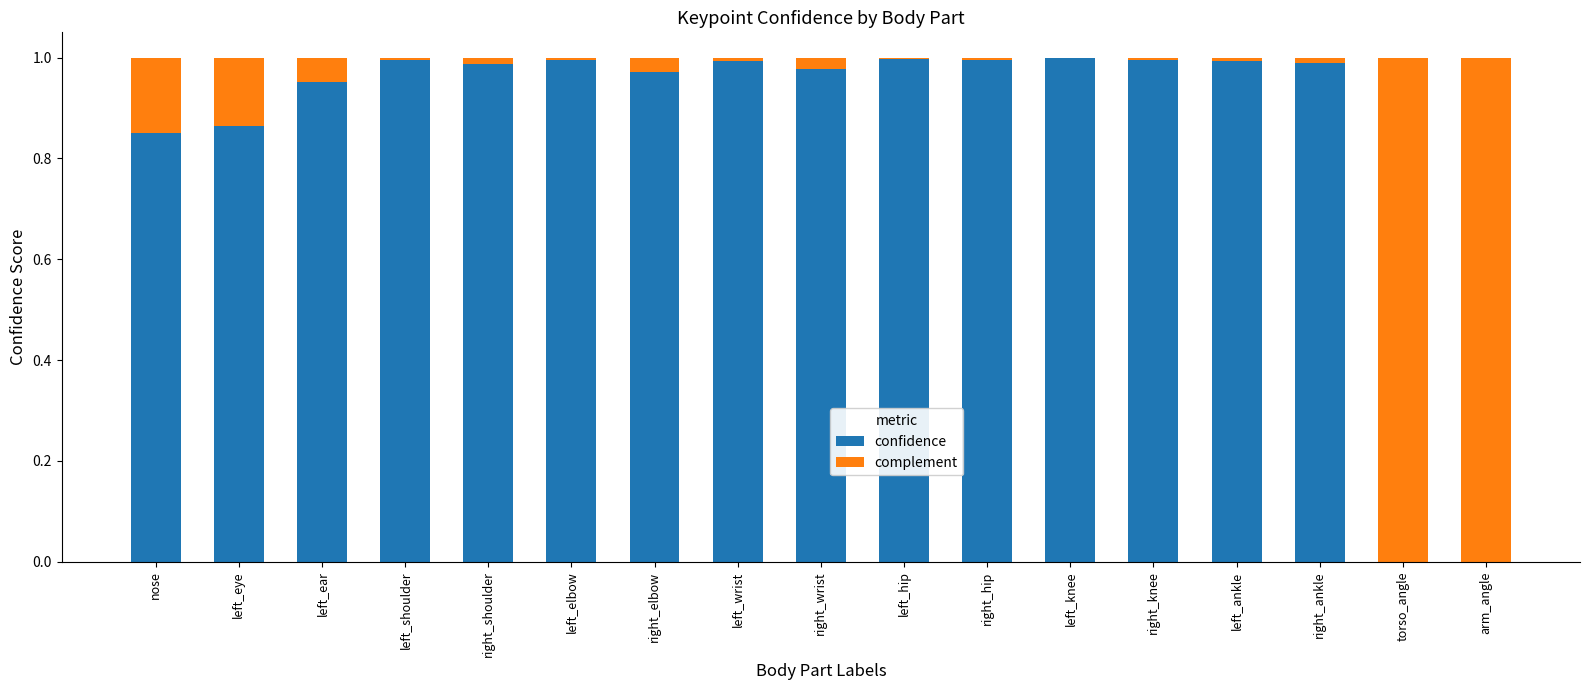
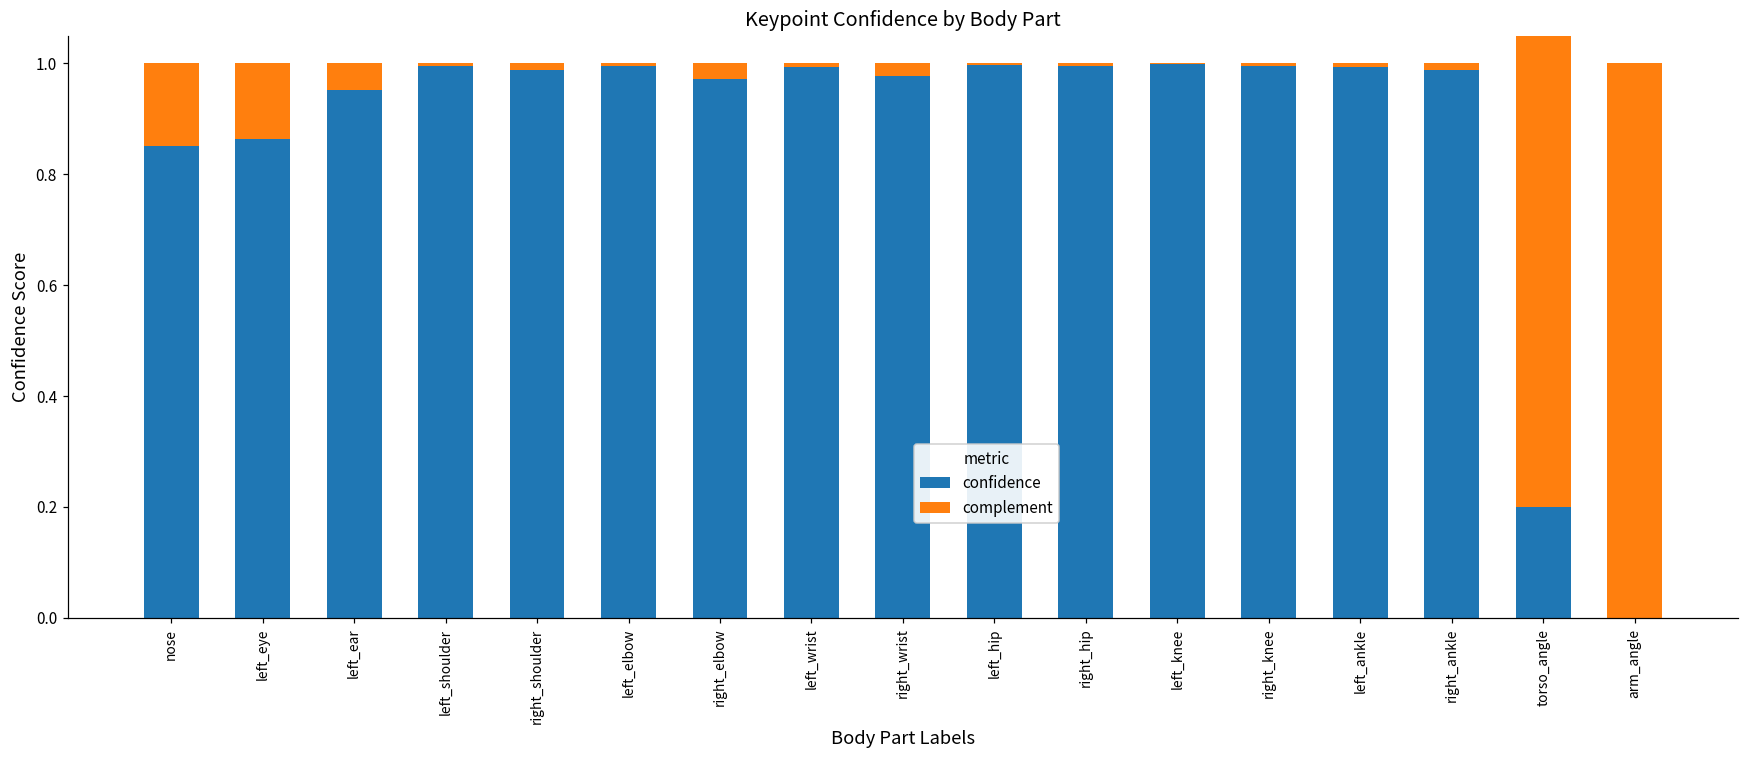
confidence, torso_angle: 0.0 -> 0.2
